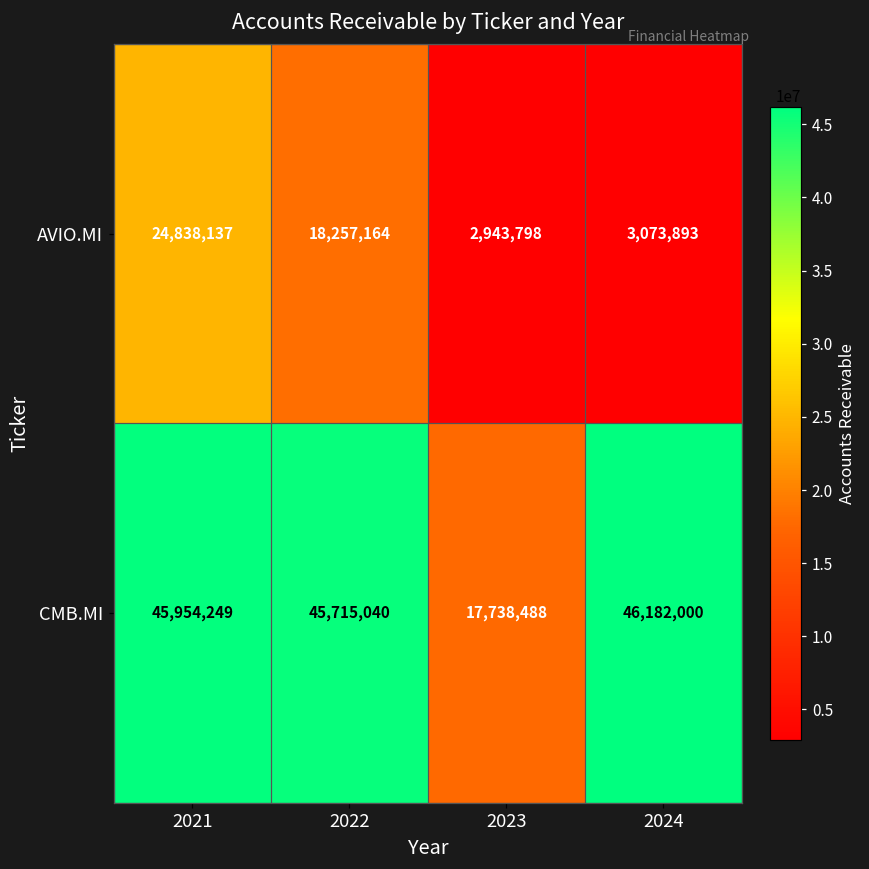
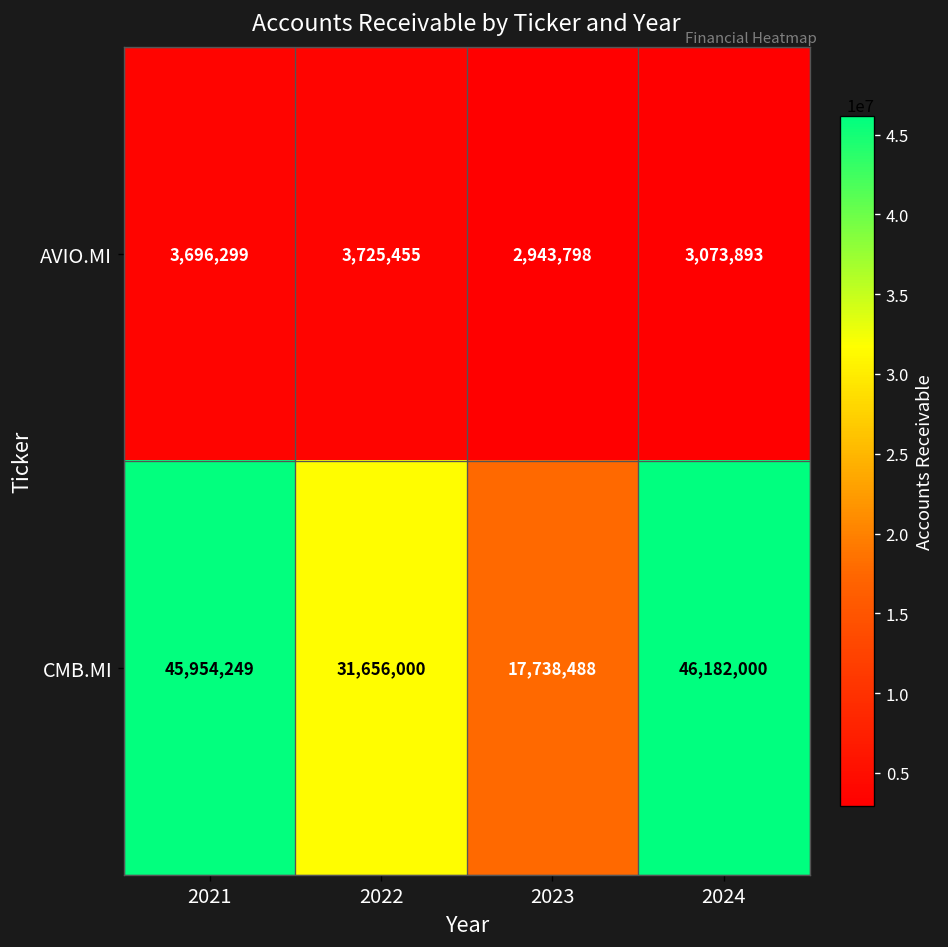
AVIO.MI, 2021: 24,838,137 -> 3,696,299
AVIO.MI, 2022: 18,257,164 -> 3,725,455
CMB.MI, 2022: 45,715,040 -> 31,656,000
